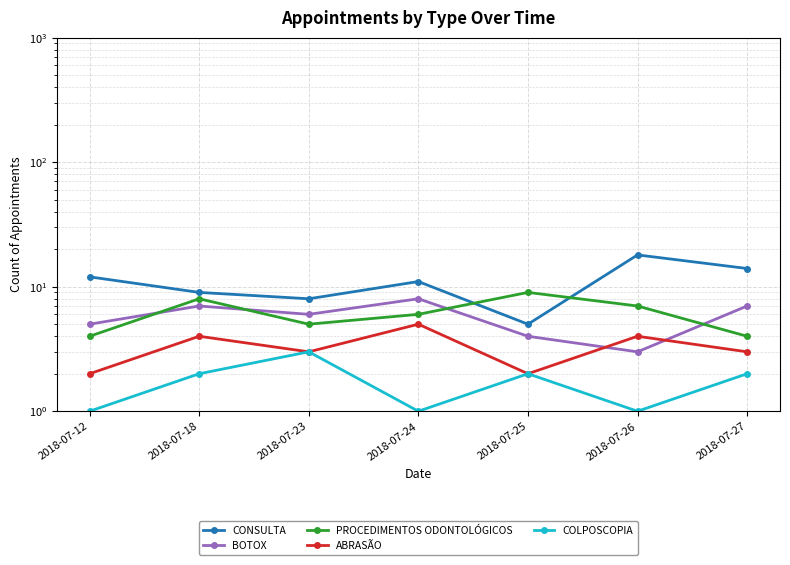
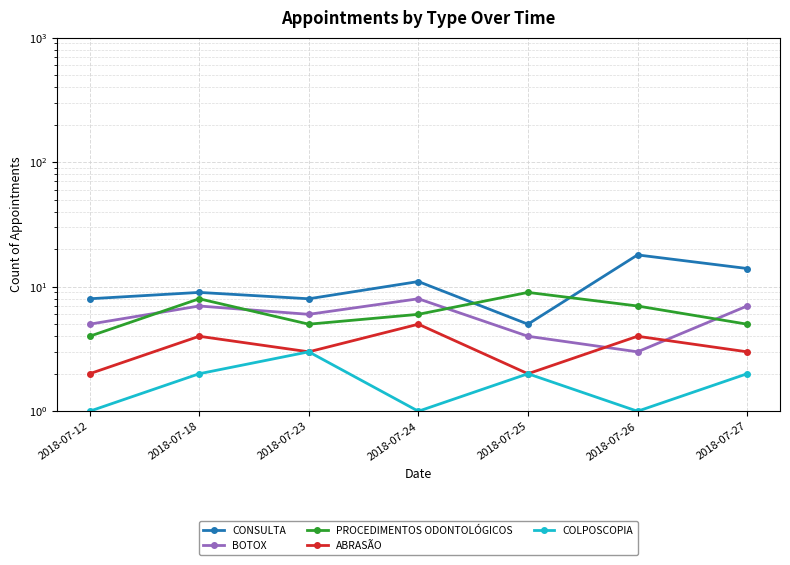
CONSULTA, 2018-07-12: 12 -> 8
PROCEDIMENTOS ODONTOLÓGICOS, 2018-07-27: 4 -> 5
